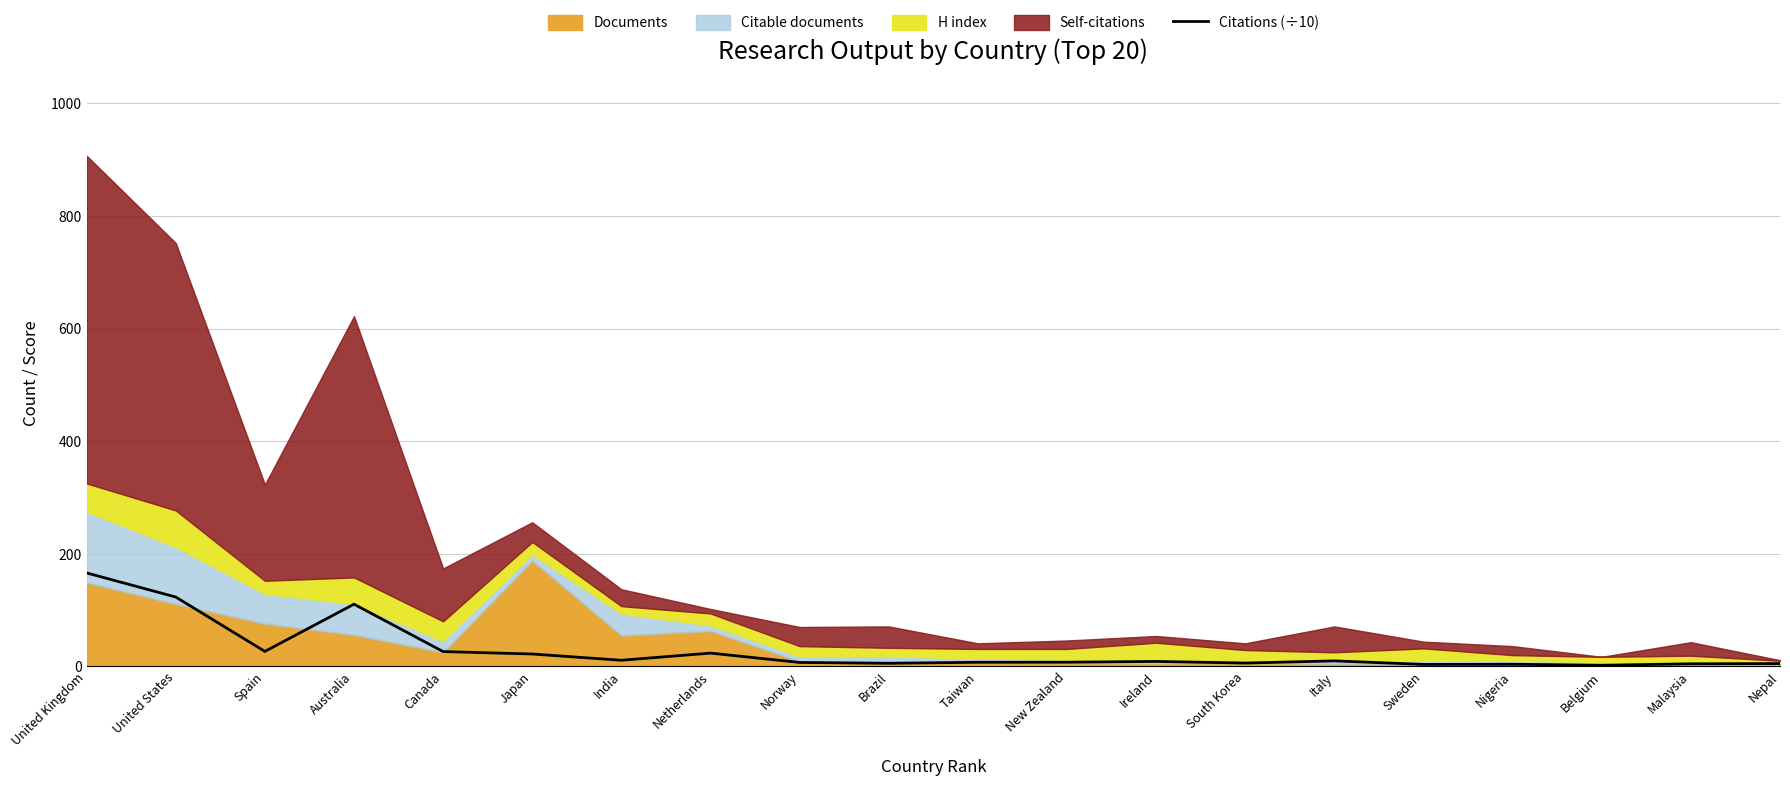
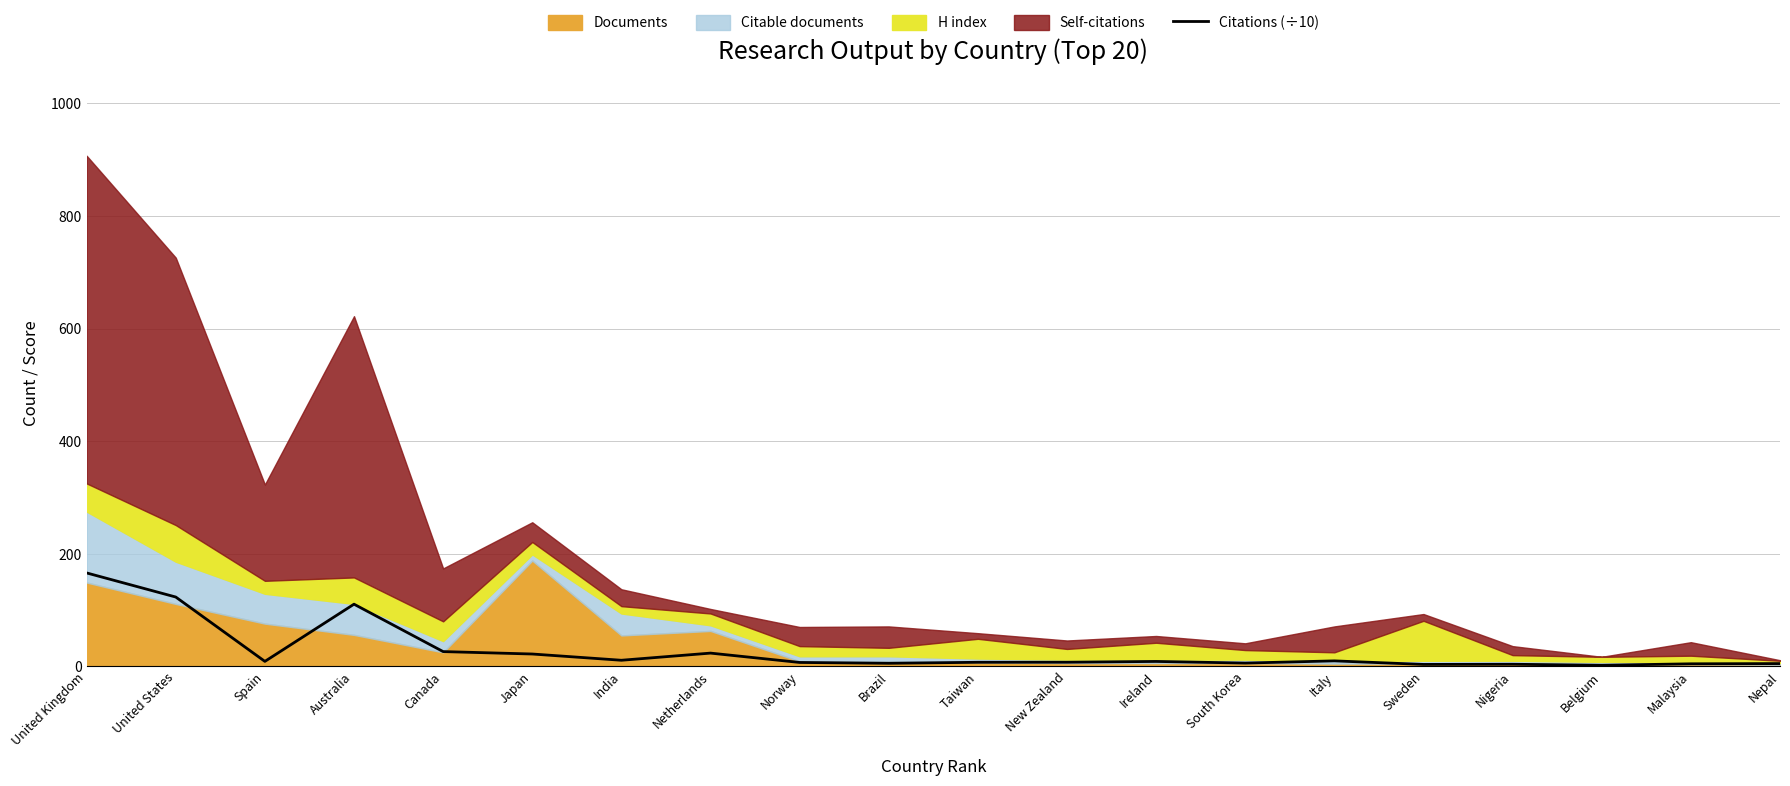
Citable documents, United States: 100 -> 80
Citations (÷10), Spain: 30 -> 10
H index, Taiwan: 20 -> 40
H index, Sweden: 20 -> 70
